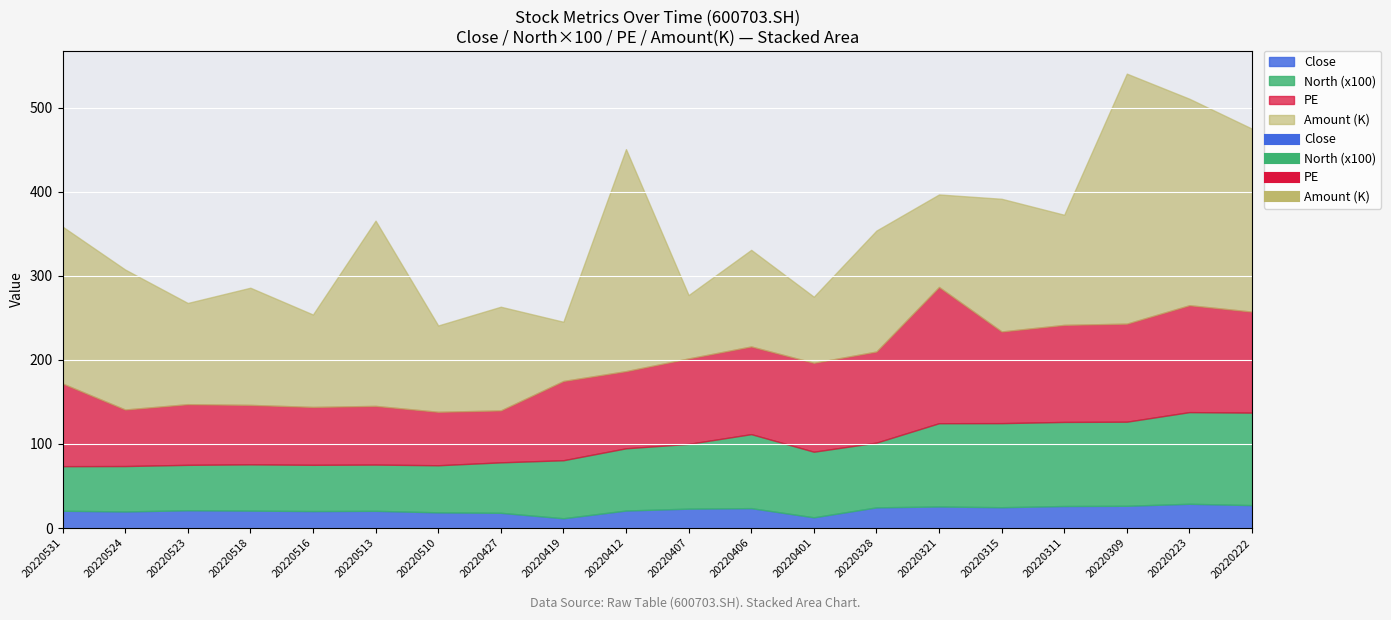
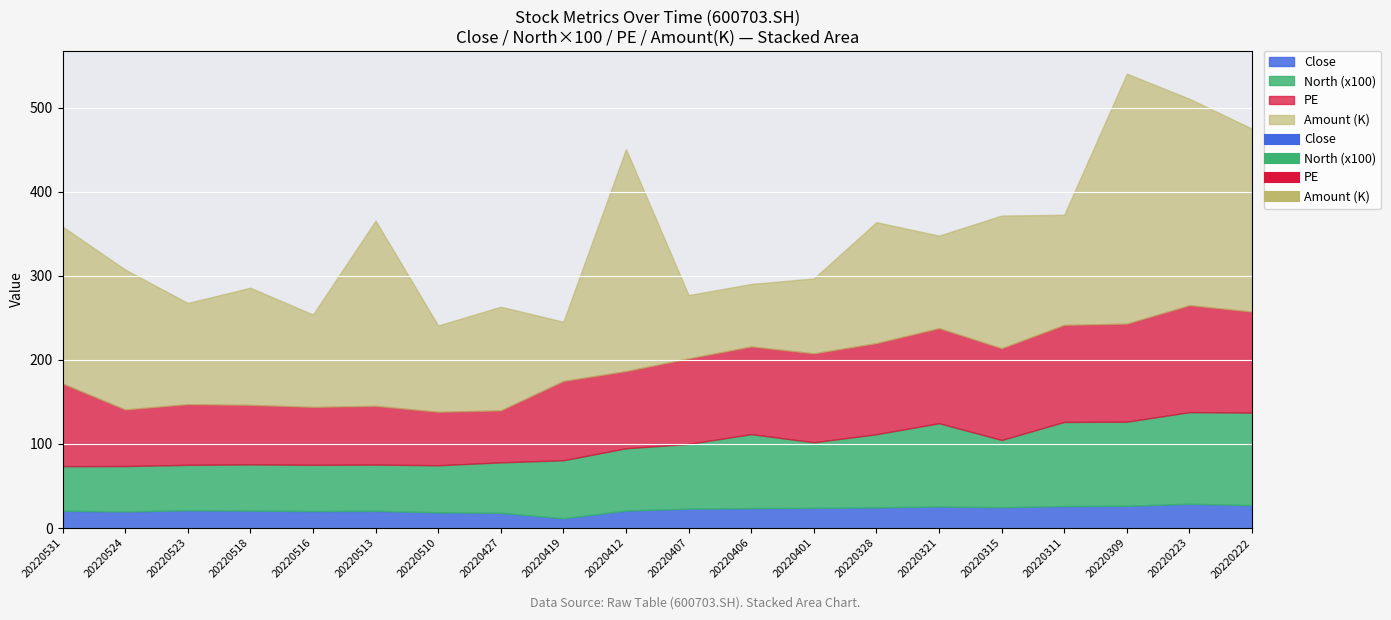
Amount (K), 20220406: 110 -> 70
Close, 20220401: 10 -> 20
Amount (K), 20220401: 80 -> 90
North (x100), 20220328: 80 -> 90
PE, 20220321: 160 -> 110
North (x100), 20220315: 100 -> 80
